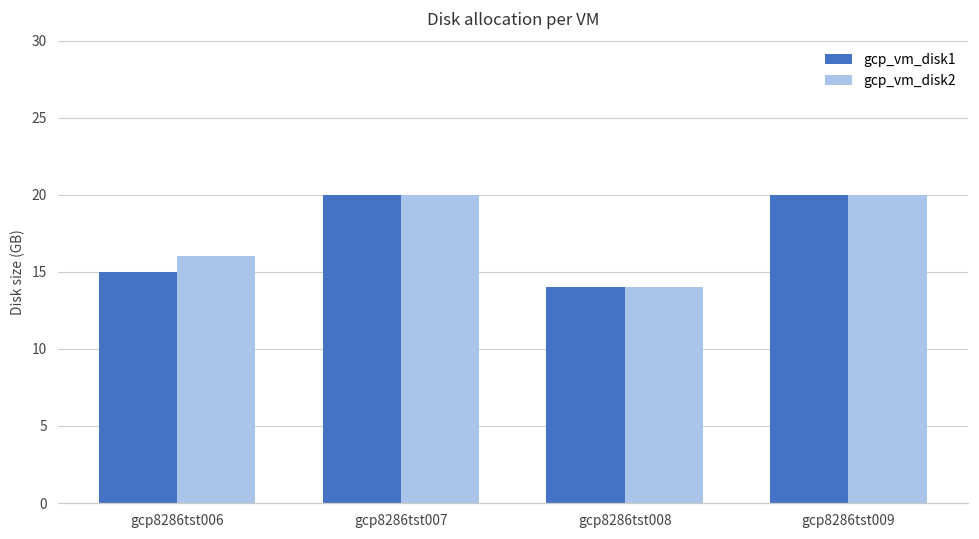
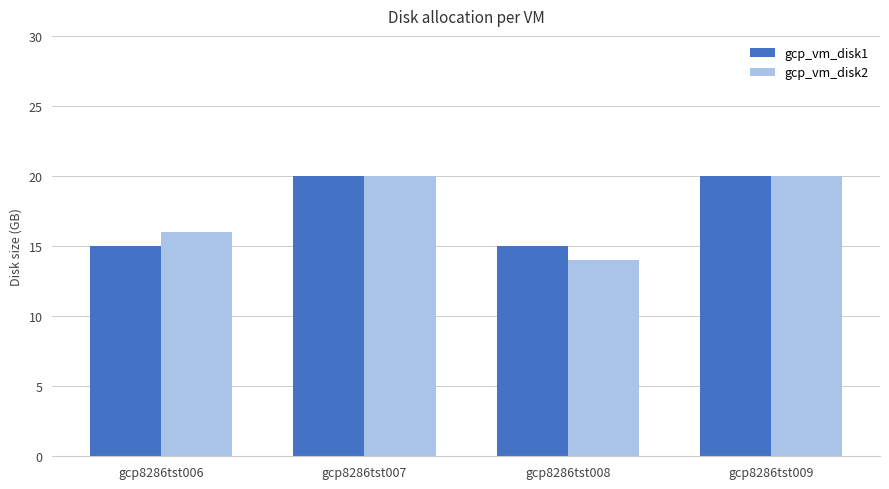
gcp_vm_disk1, gcp8286tst008: 14 -> 15
